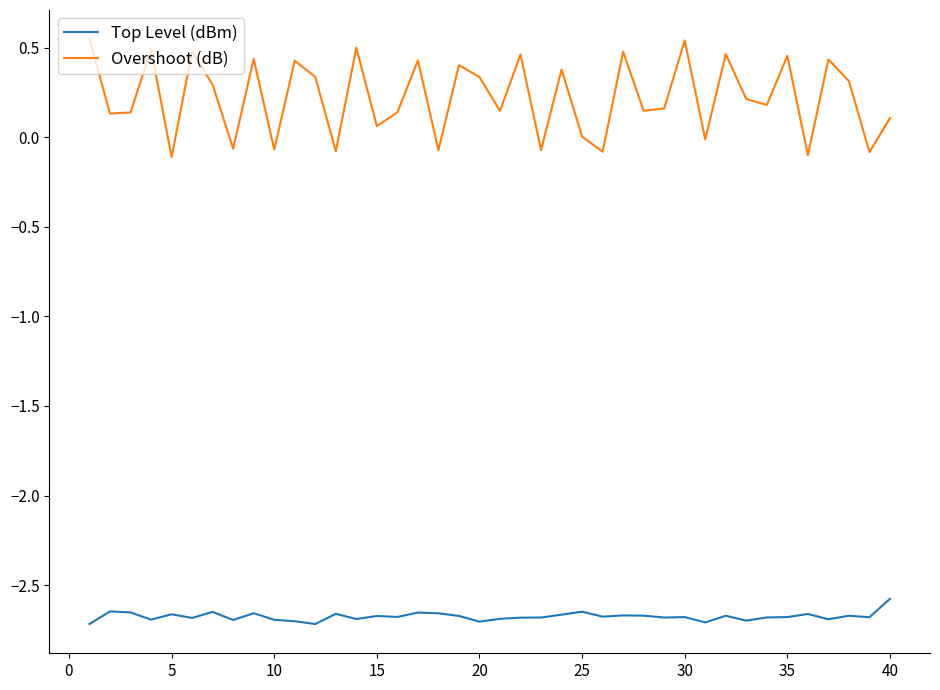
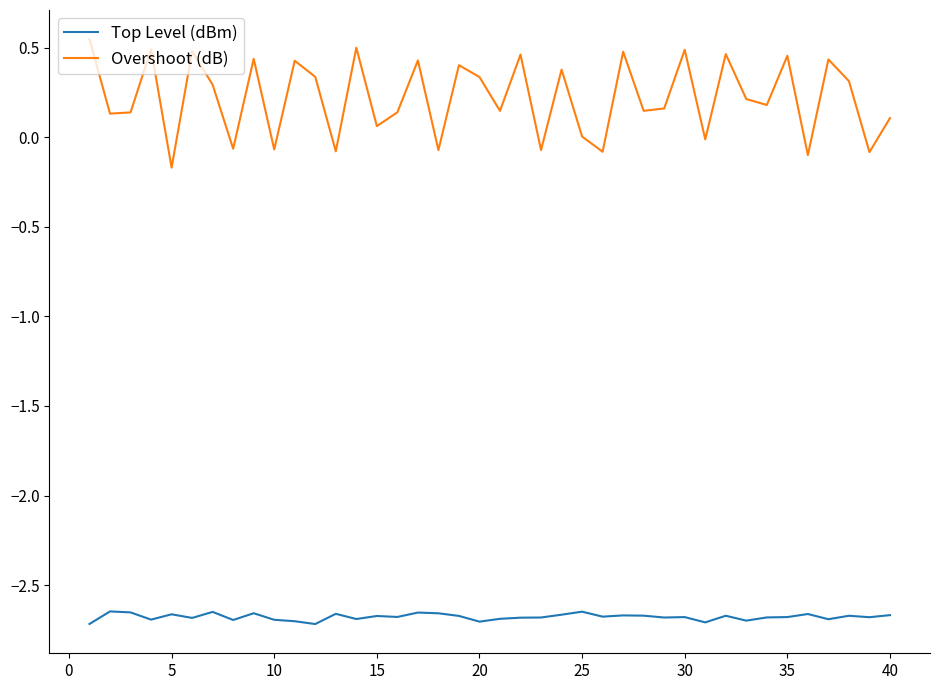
Overshoot (dB), 5: -0.11 -> -0.17
Overshoot (dB), 30: 0.54 -> 0.49
Top Level (dBm), 40: -2.58 -> -2.67
